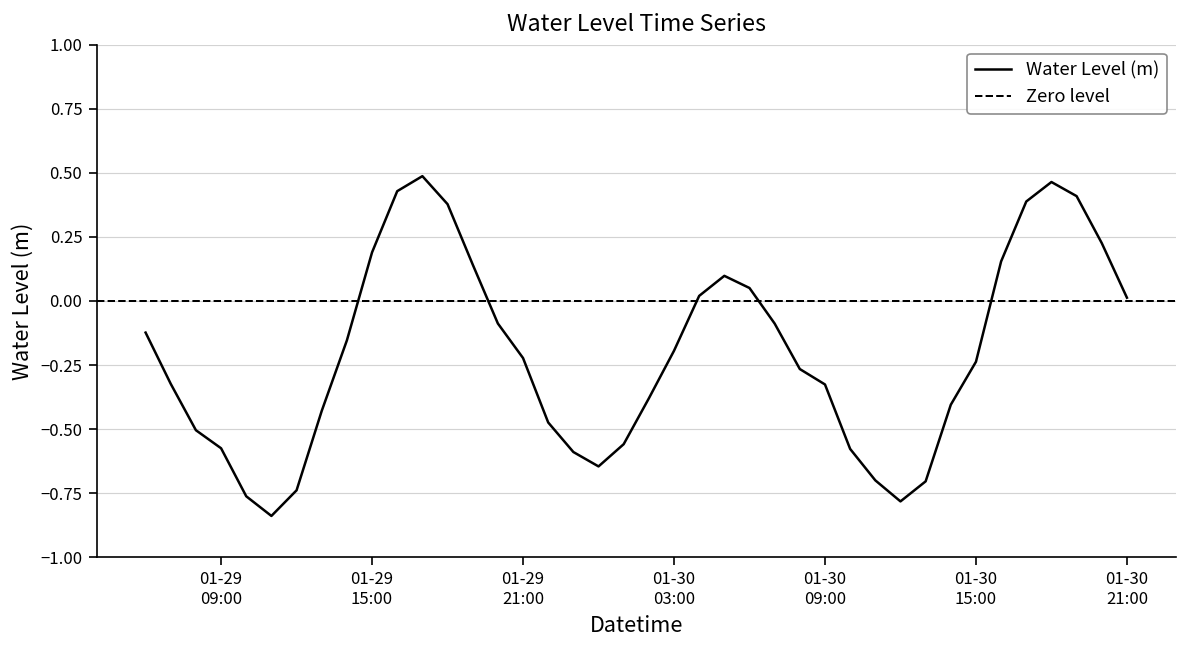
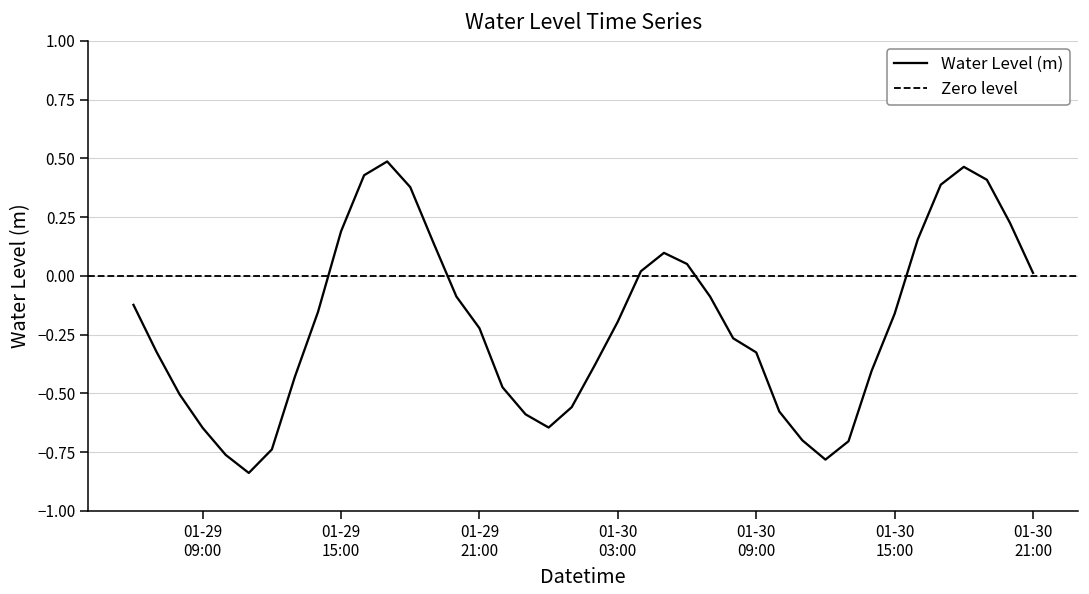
01-29 09:00: -0.57 -> -0.65
01-30 15:00: -0.24 -> -0.16
